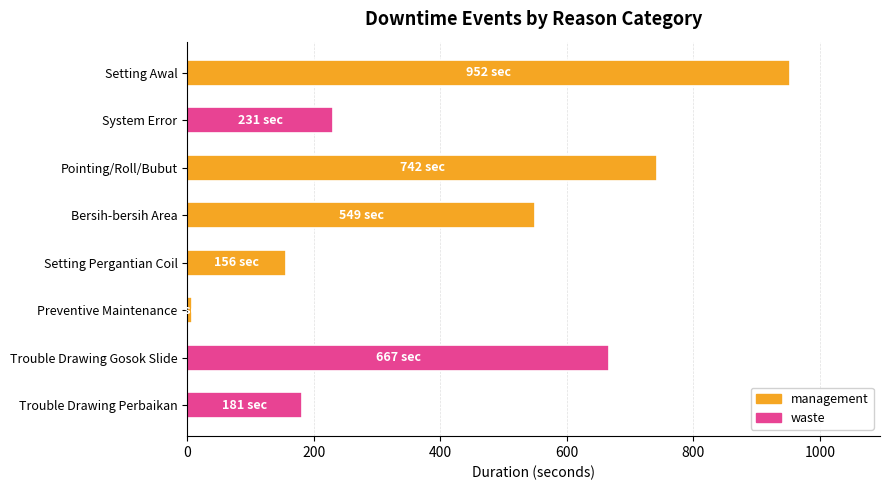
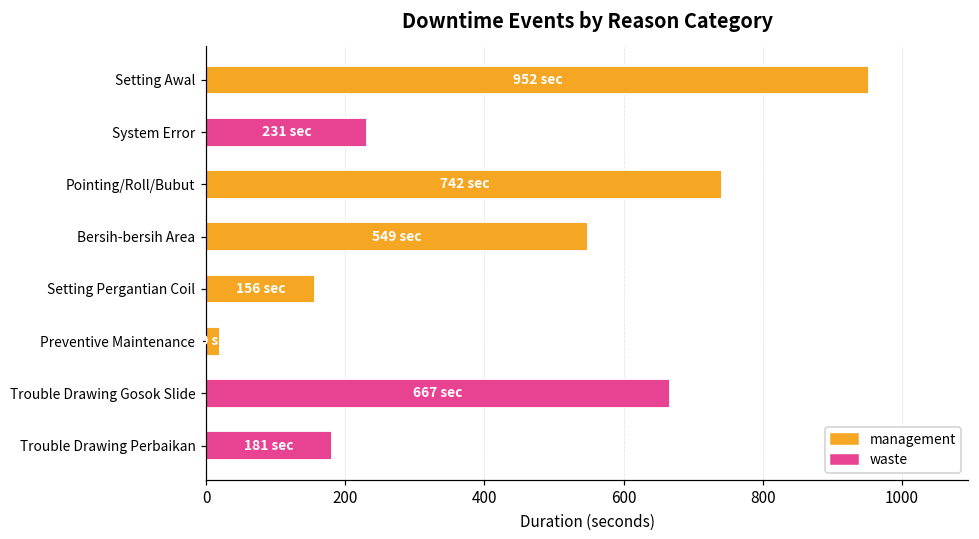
Preventive Maintenance: 10 -> 20
